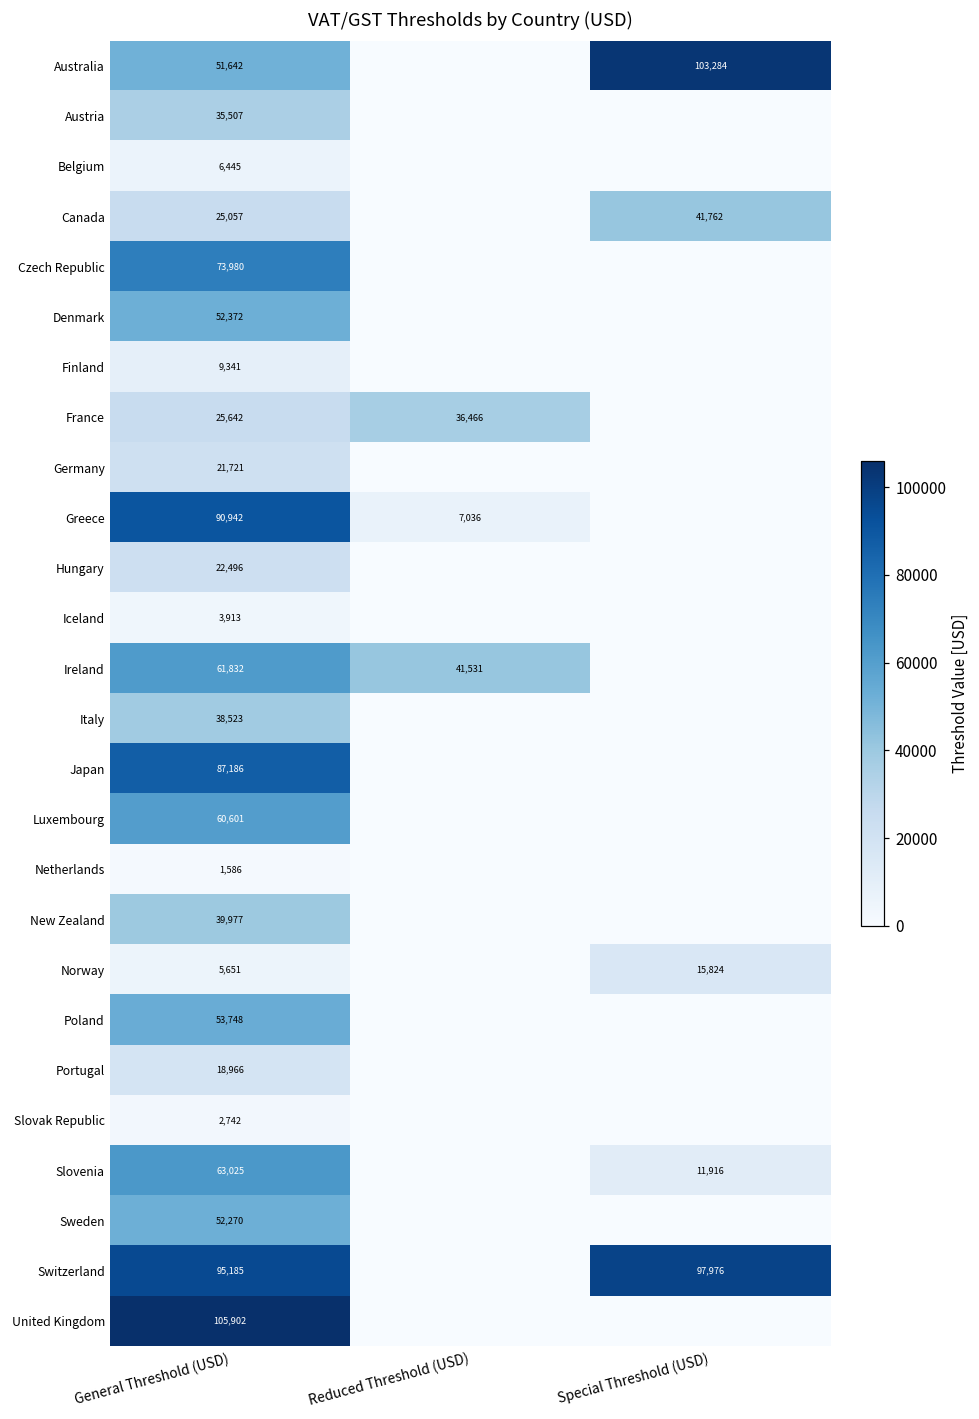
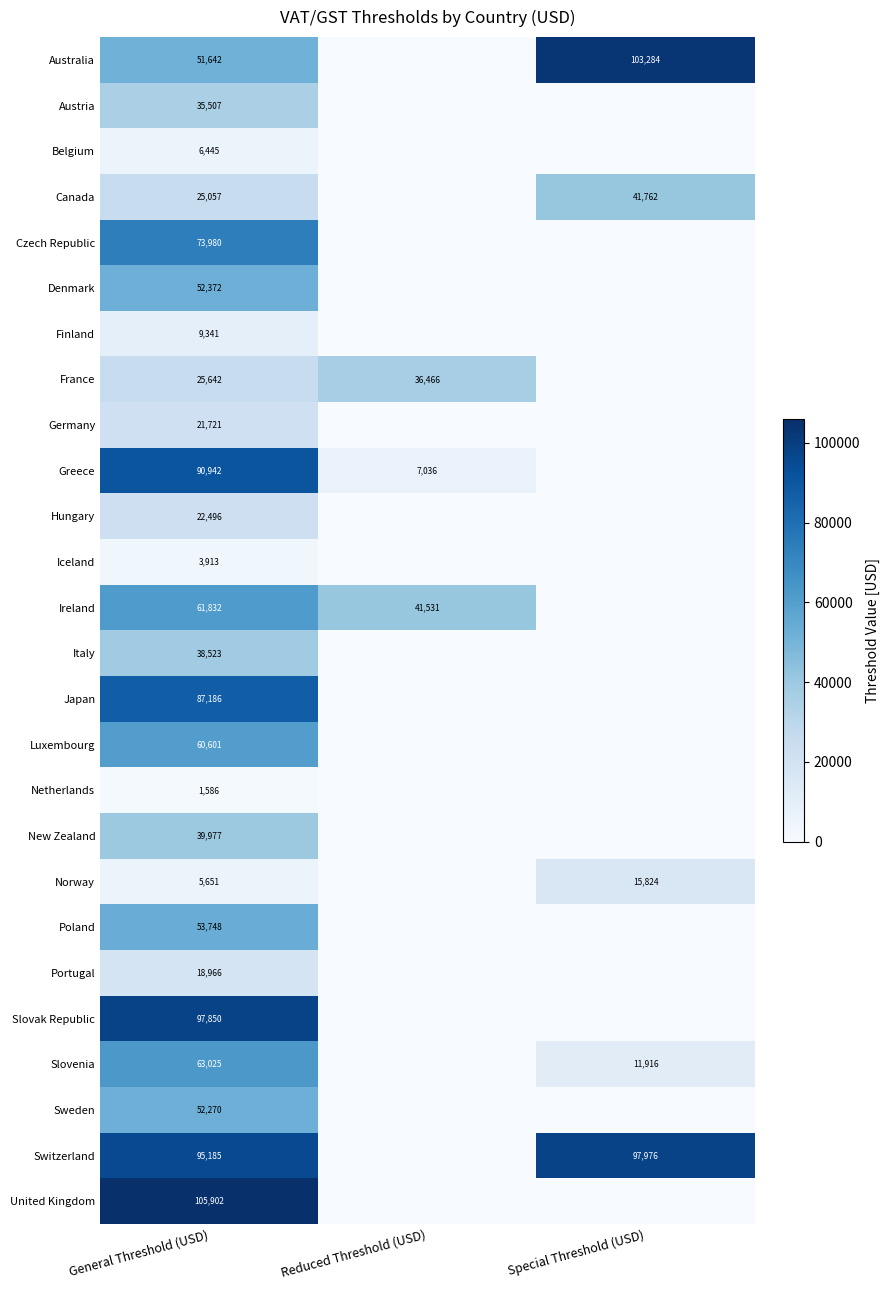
Slovak Republic, General Threshold (USD): 2,742 -> 97,850
